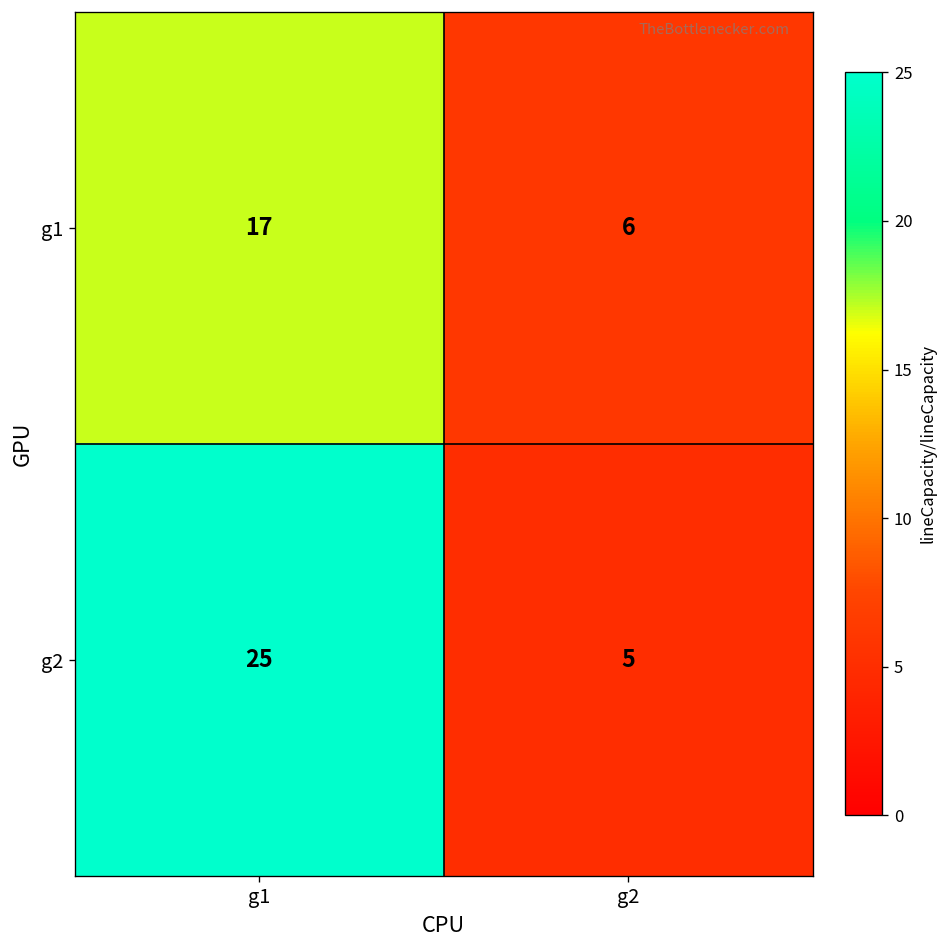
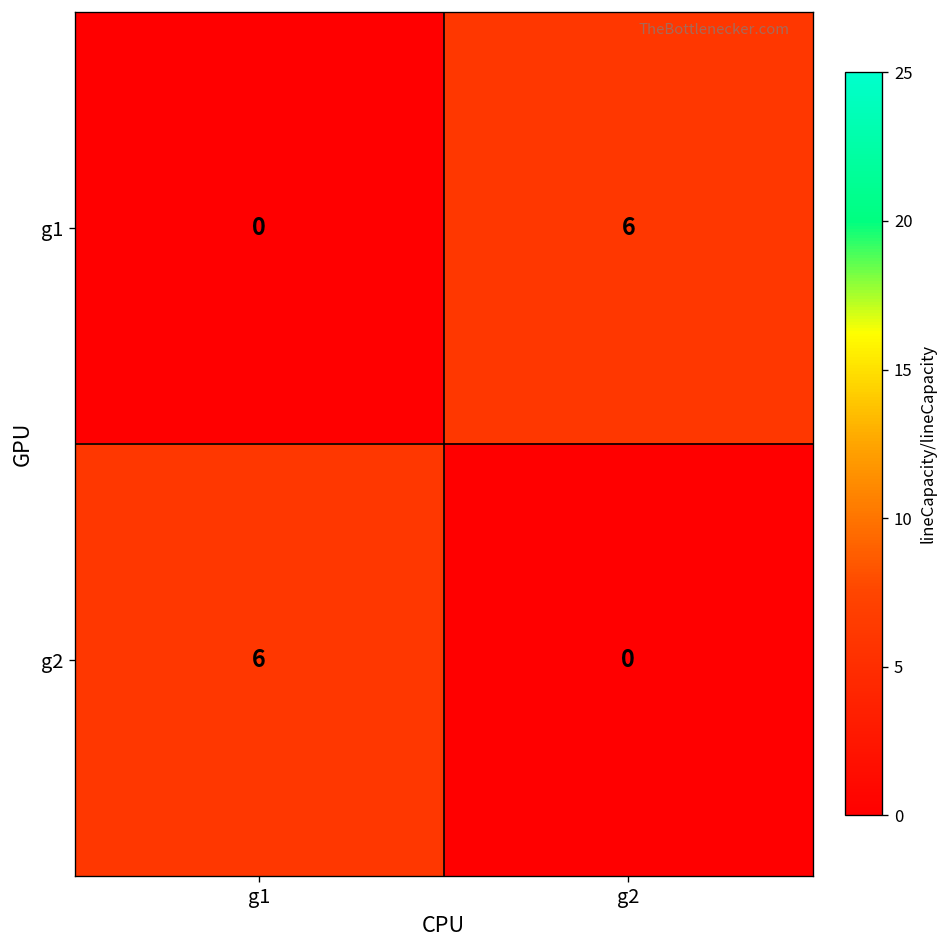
g1, g1: 17 -> 0
g2, g1: 25 -> 6
g2, g2: 5 -> 0
